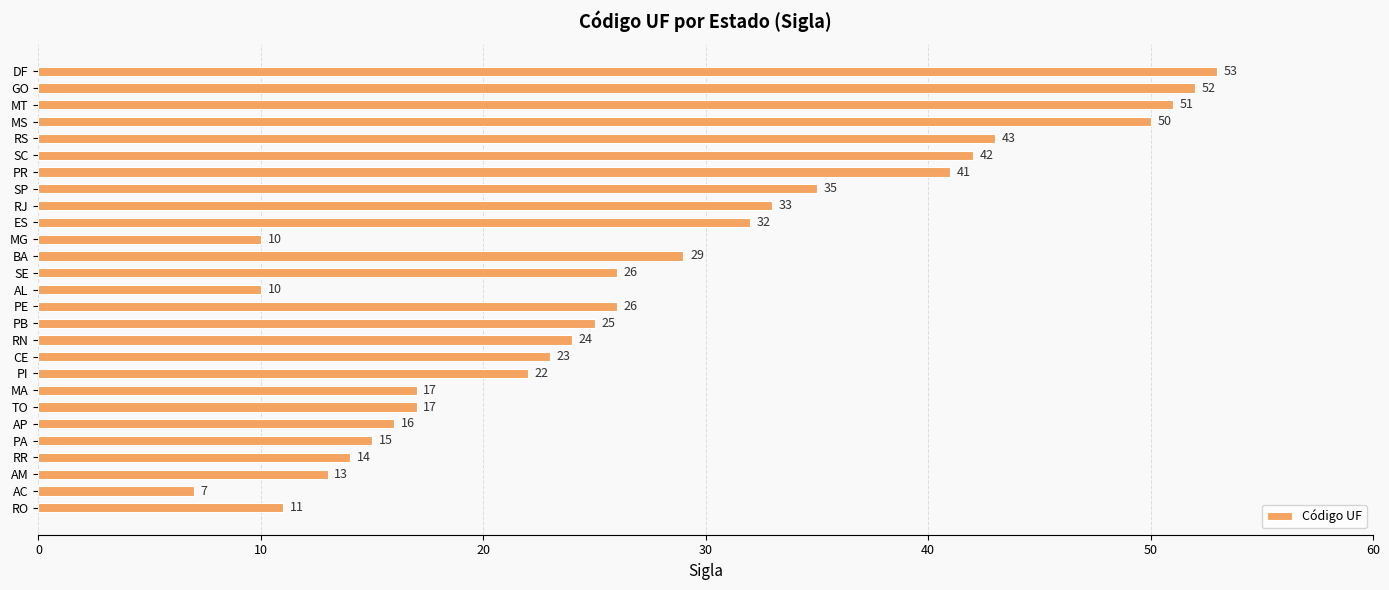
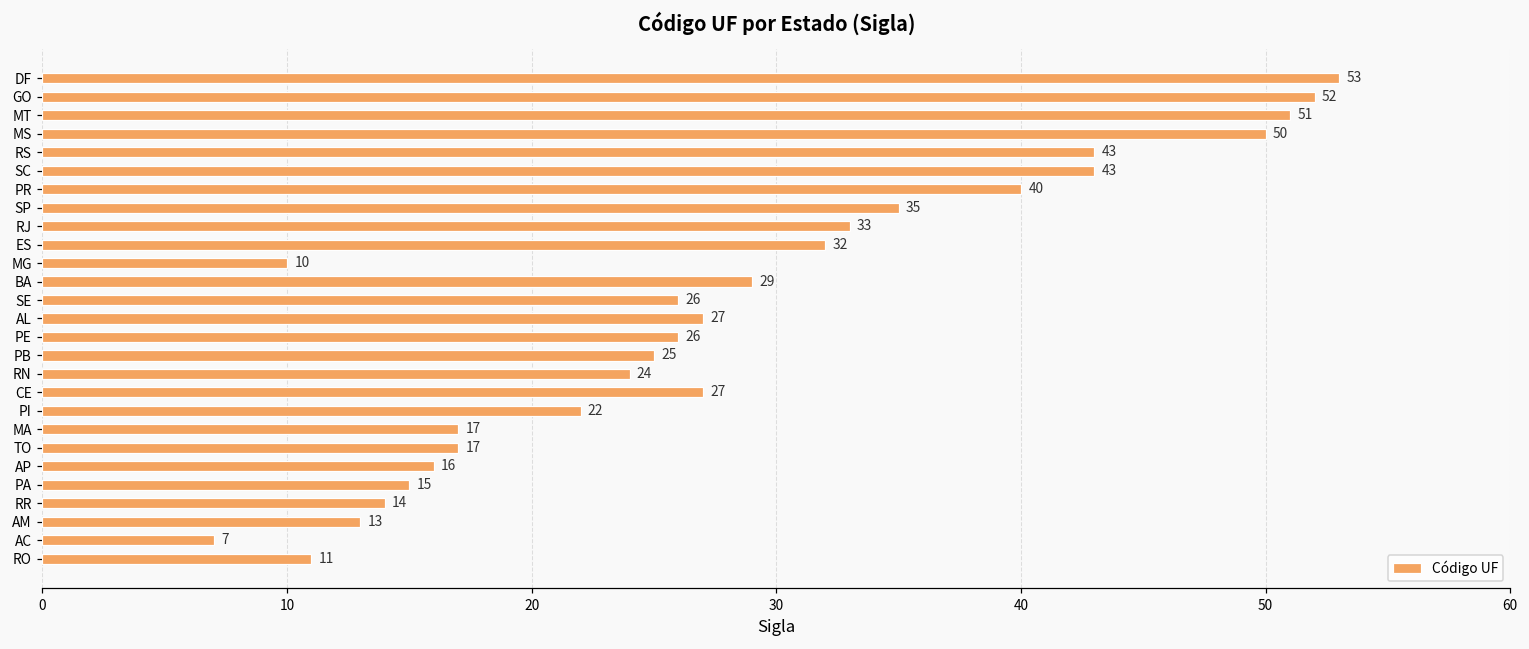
SC: 42 -> 43
PR: 41 -> 40
AL: 10 -> 27
CE: 23 -> 27
